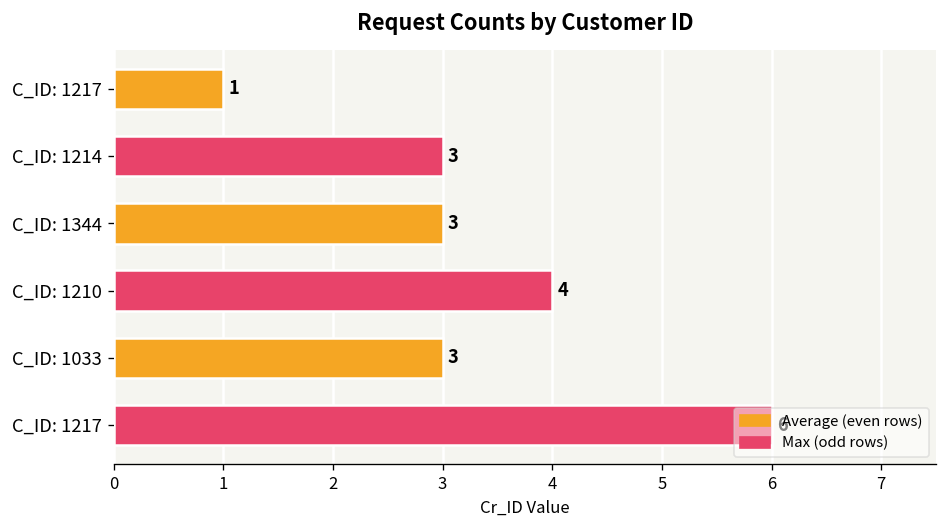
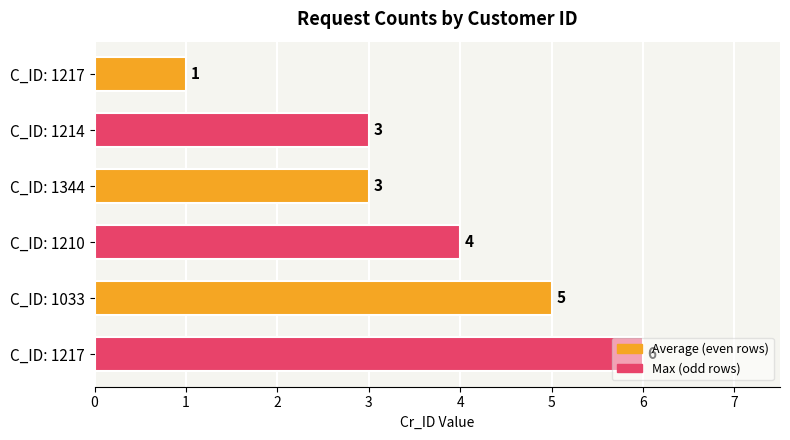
C_ID: 1033: 3 -> 5
